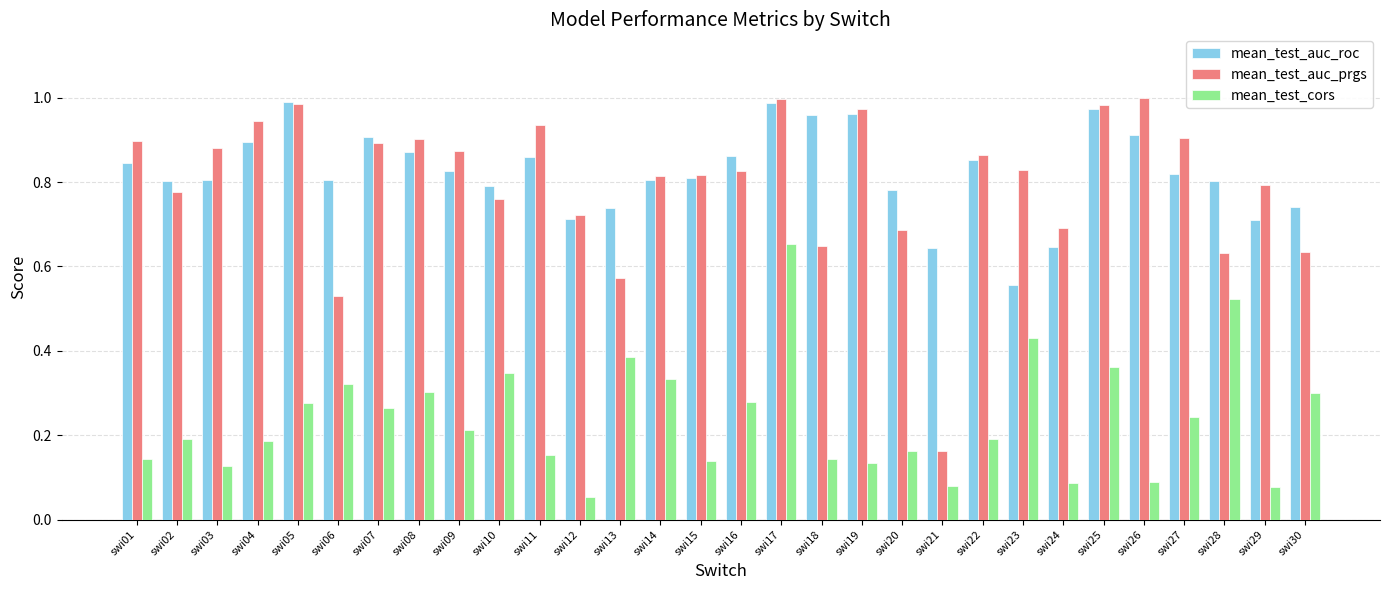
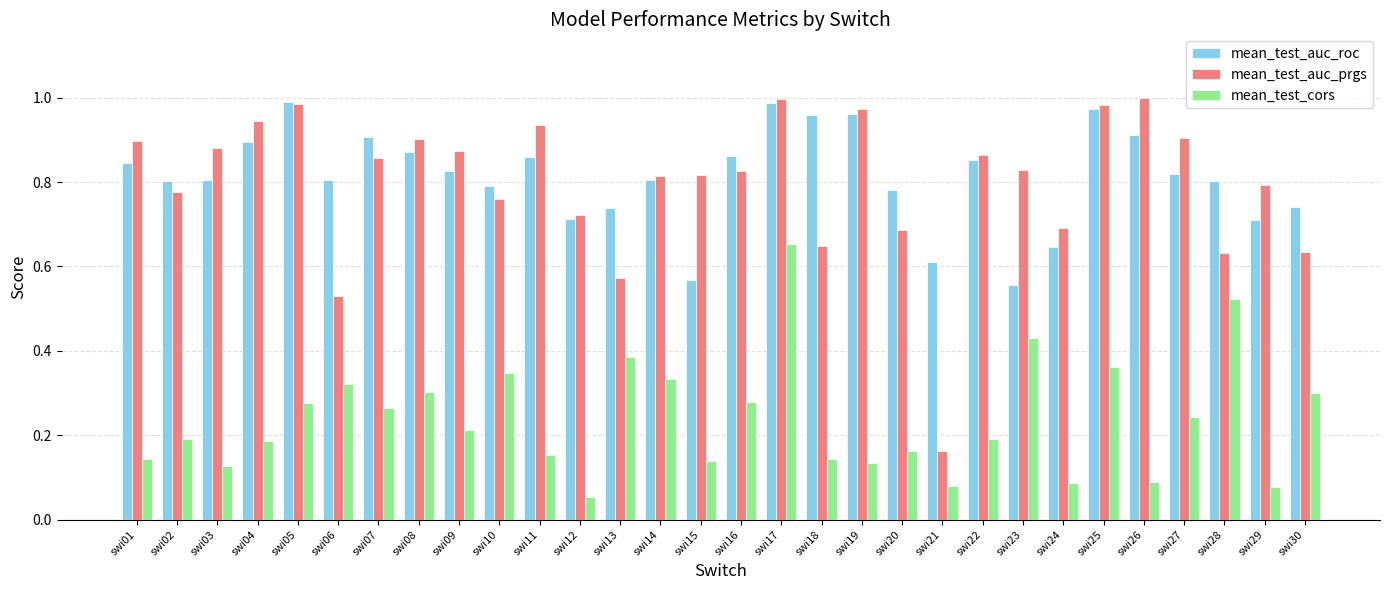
mean_test_auc_prgs, swi07: 0.89 -> 0.86
mean_test_auc_roc, swi15: 0.81 -> 0.57
mean_test_auc_roc, swi21: 0.64 -> 0.61
